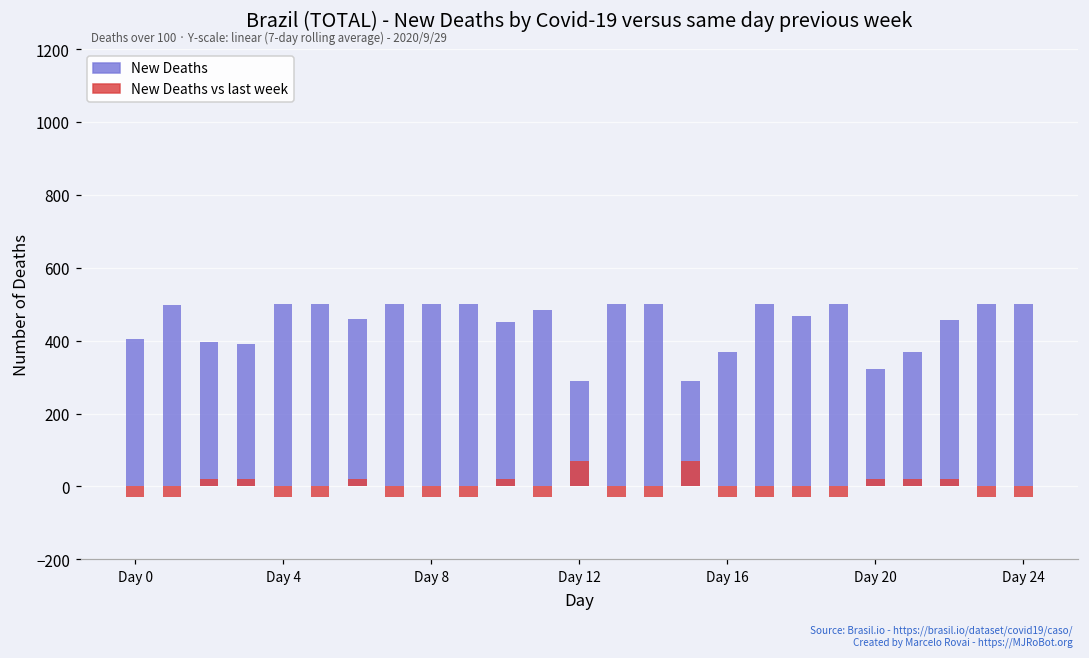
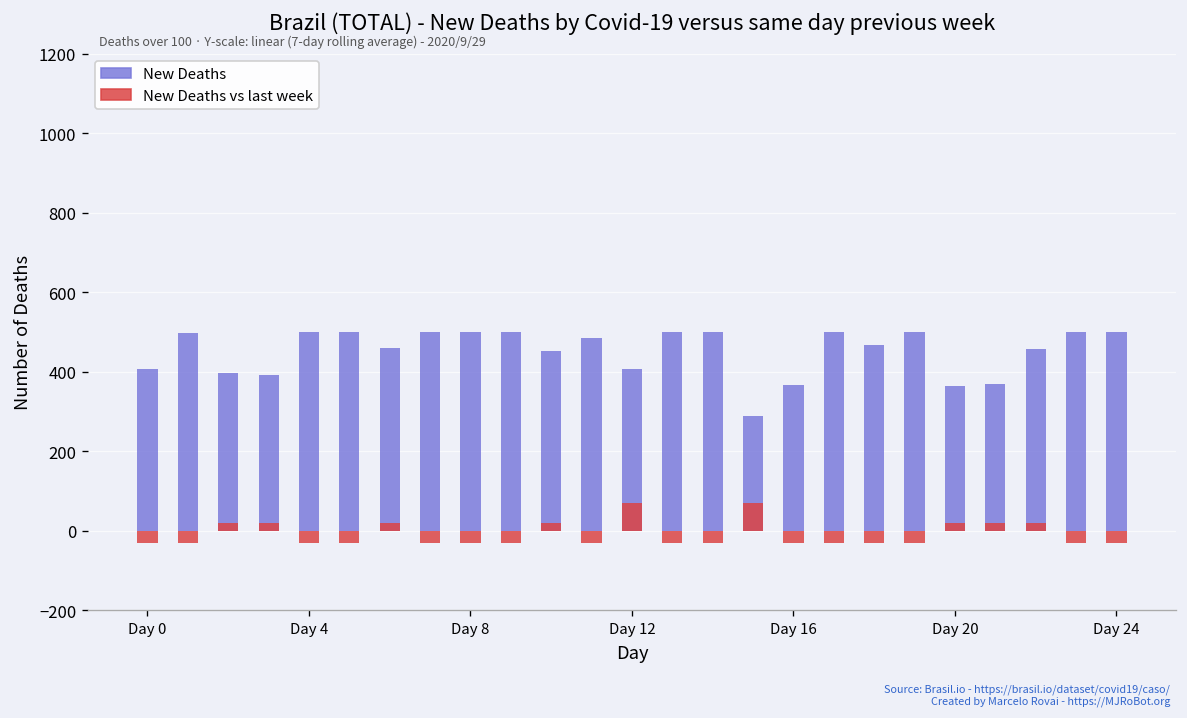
New Deaths, Day 12: 290 -> 410
New Deaths, Day 20: 320 -> 370
